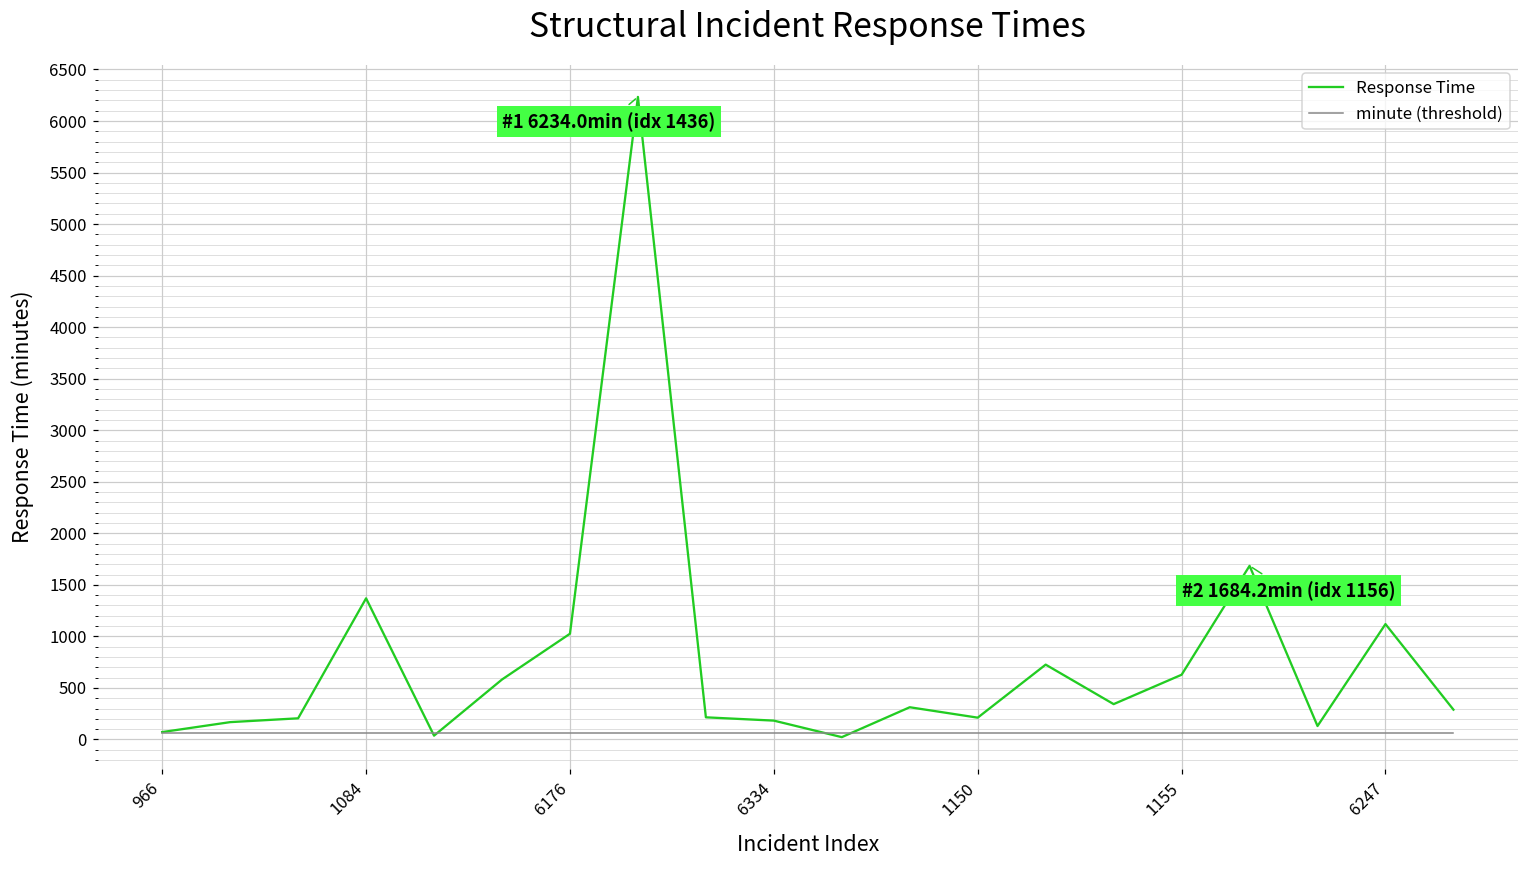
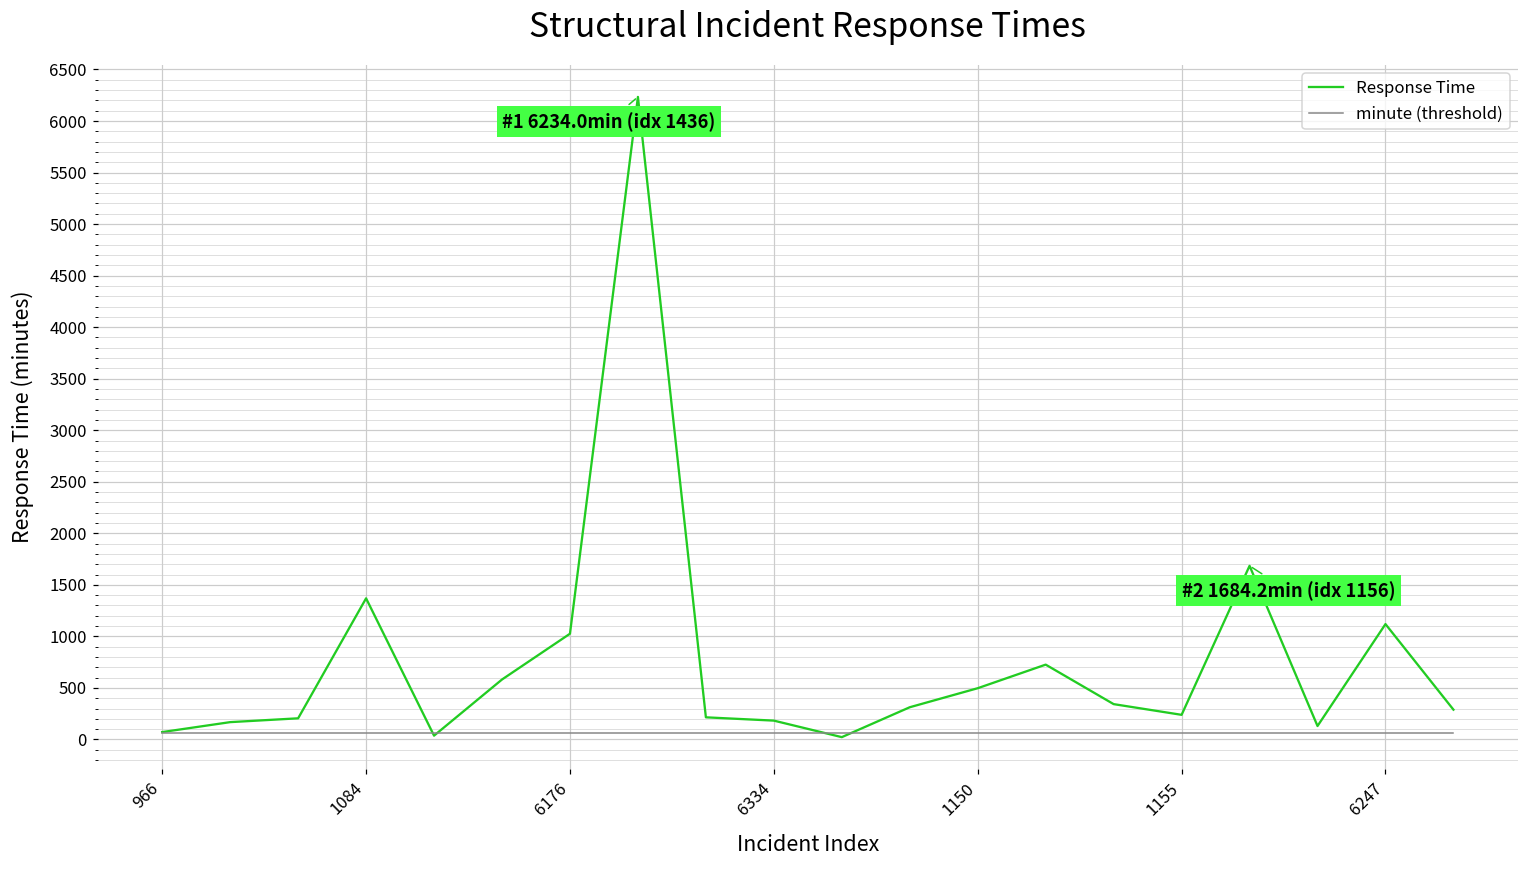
Response Time, 1150: 200 -> 500
Response Time, 1155: 600 -> 200
